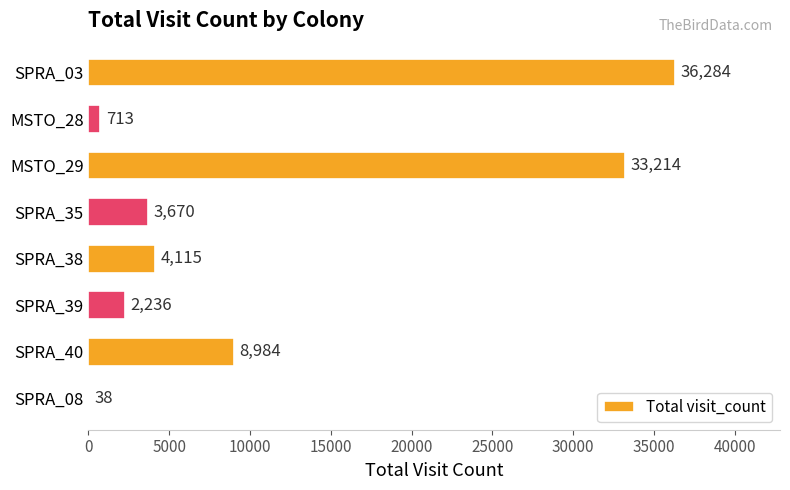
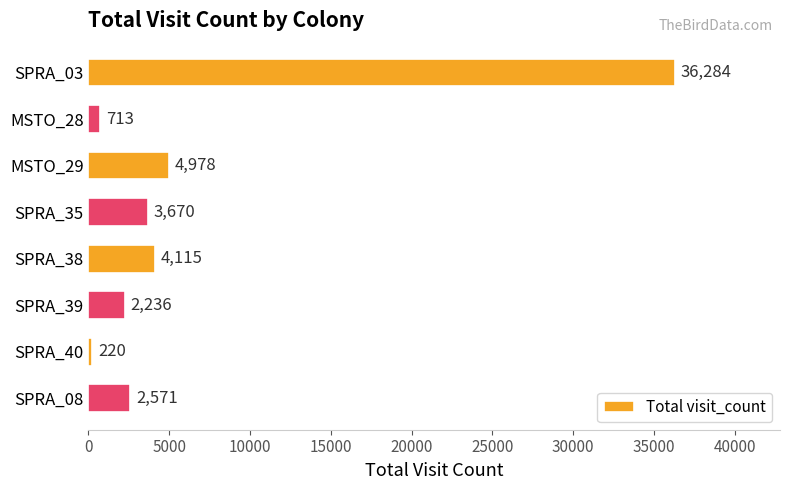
MSTO_29: 33,214 -> 4,978
SPRA_40: 8,984 -> 220
SPRA_08: 38 -> 2,571
